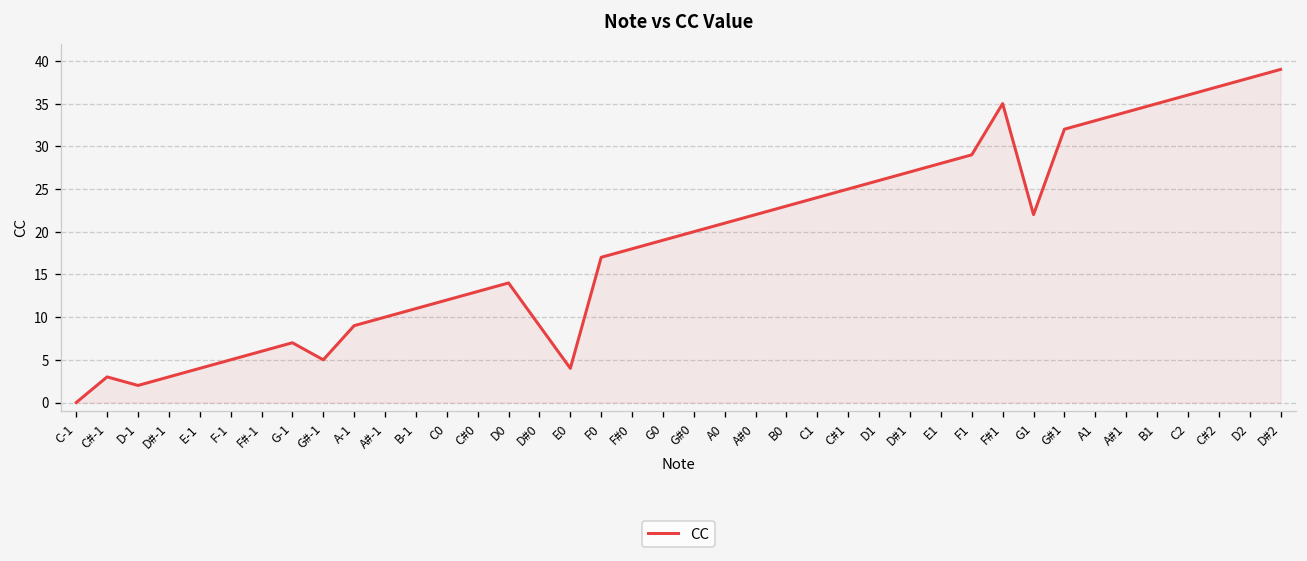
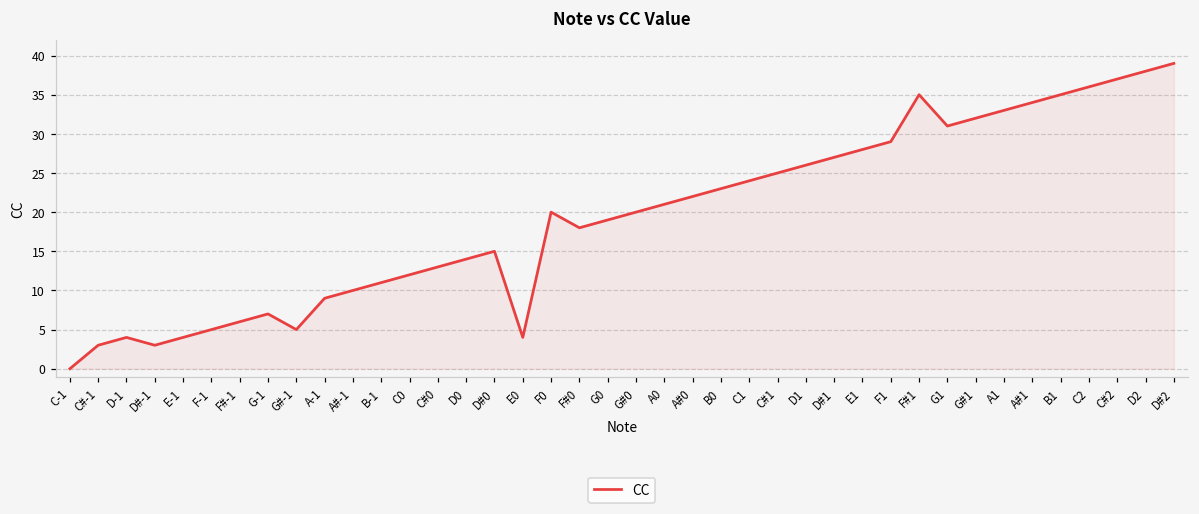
D-1: 2 -> 4
D#0: 9 -> 15
F0: 17 -> 20
G1: 22 -> 31
